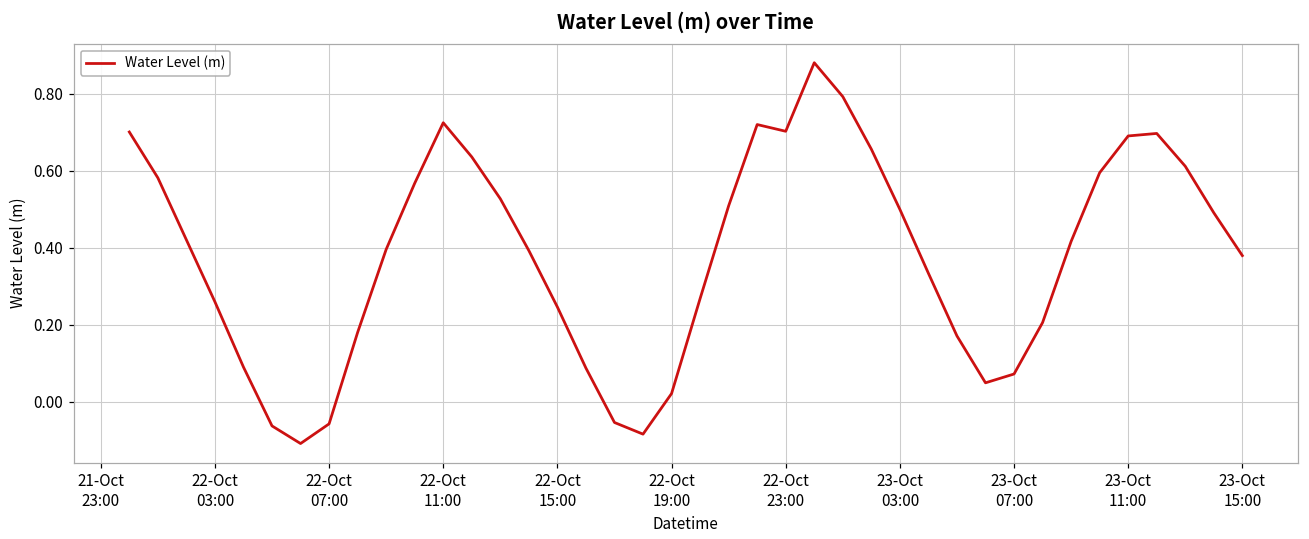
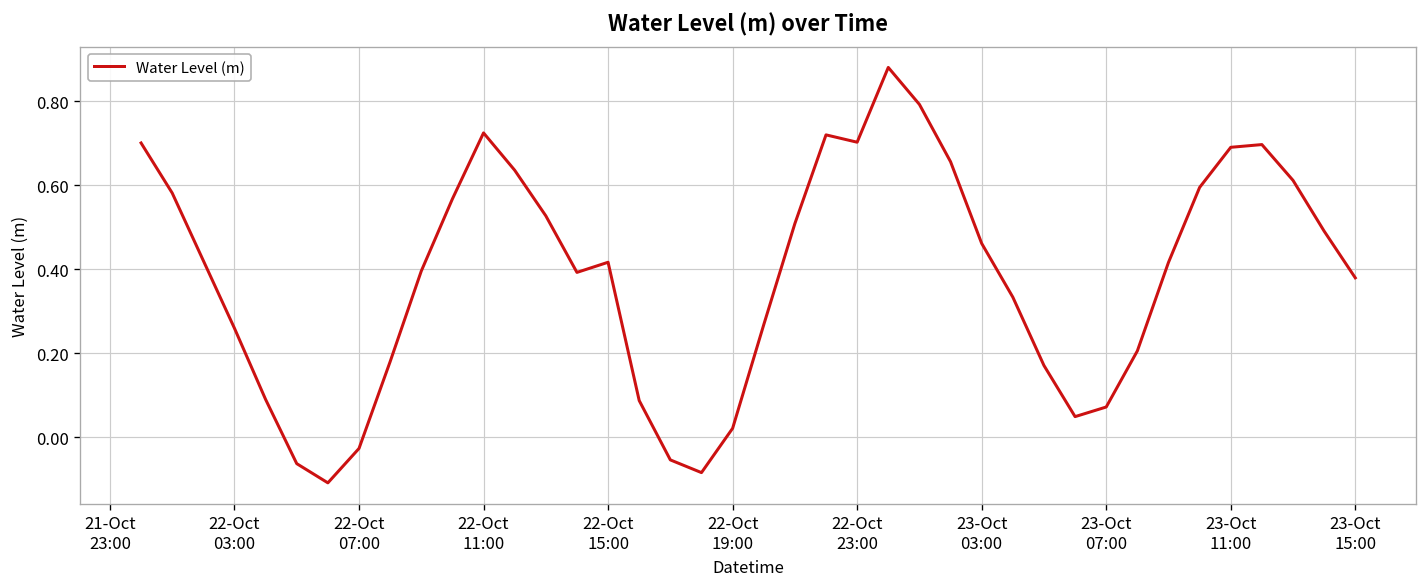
22-Oct 07:00: -0.06 -> -0.03
22-Oct 15:00: 0.25 -> 0.42
23-Oct 03:00: 0.50 -> 0.46
